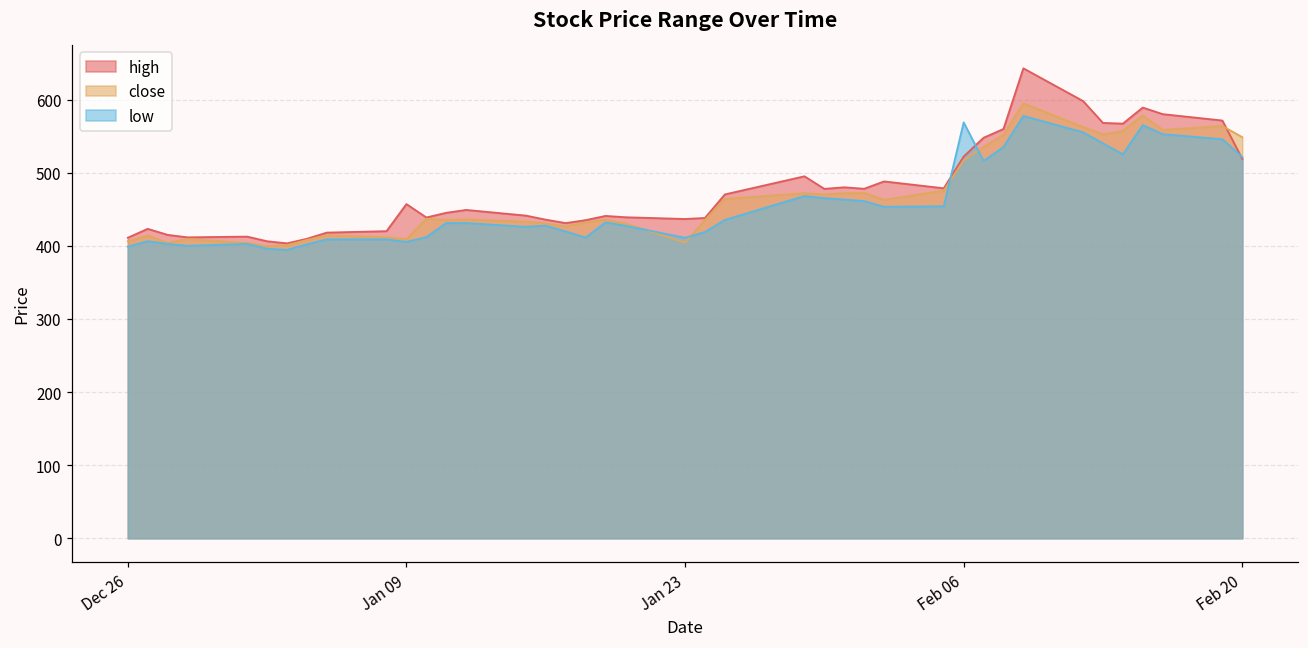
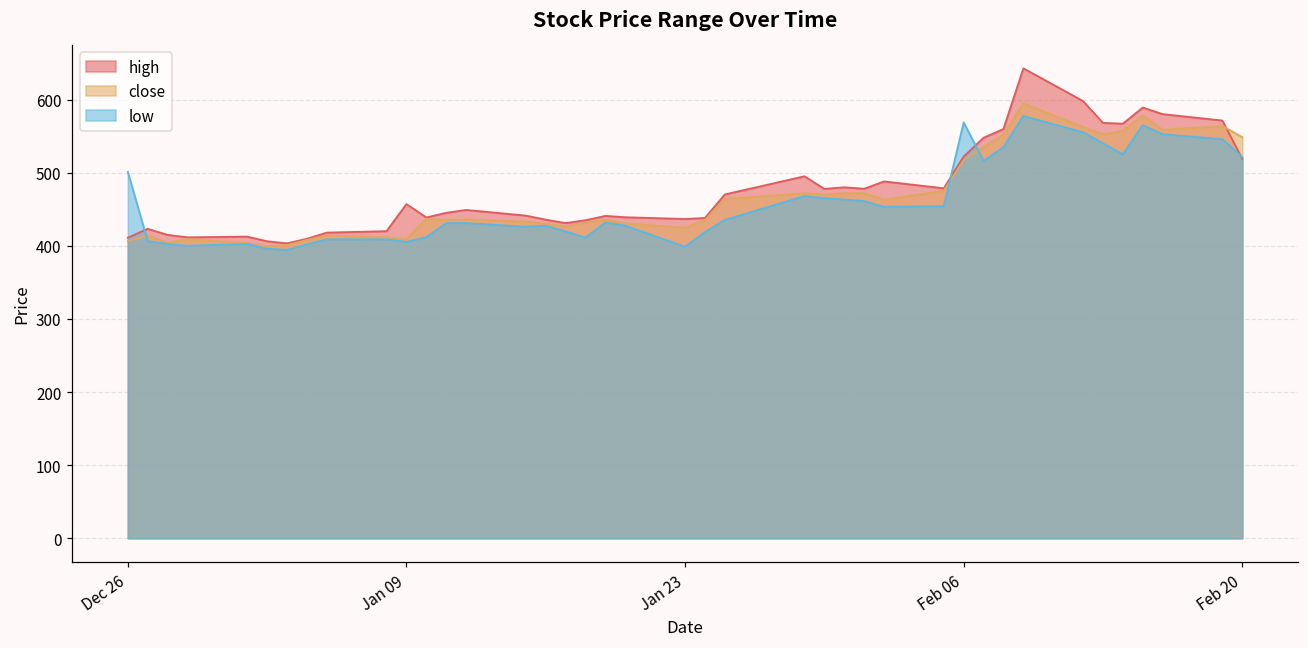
low, Dec 26: 400 -> 500
close, Jan 23: 400 -> 420
low, Jan 23: 410 -> 400
